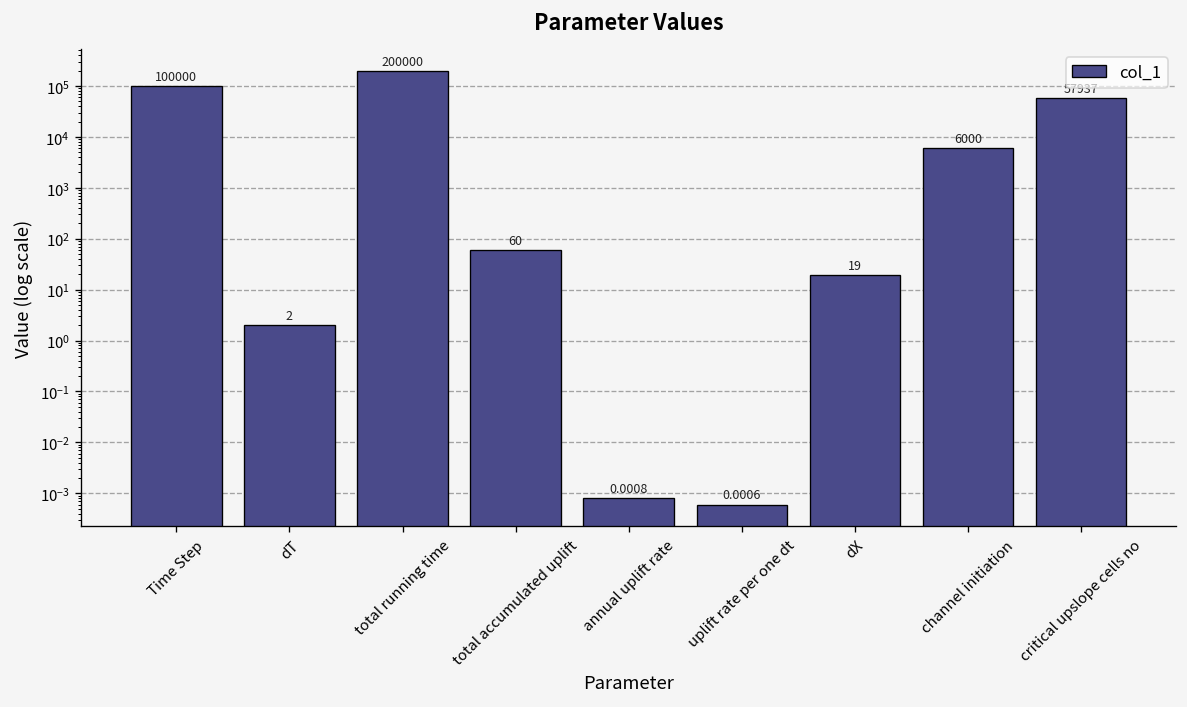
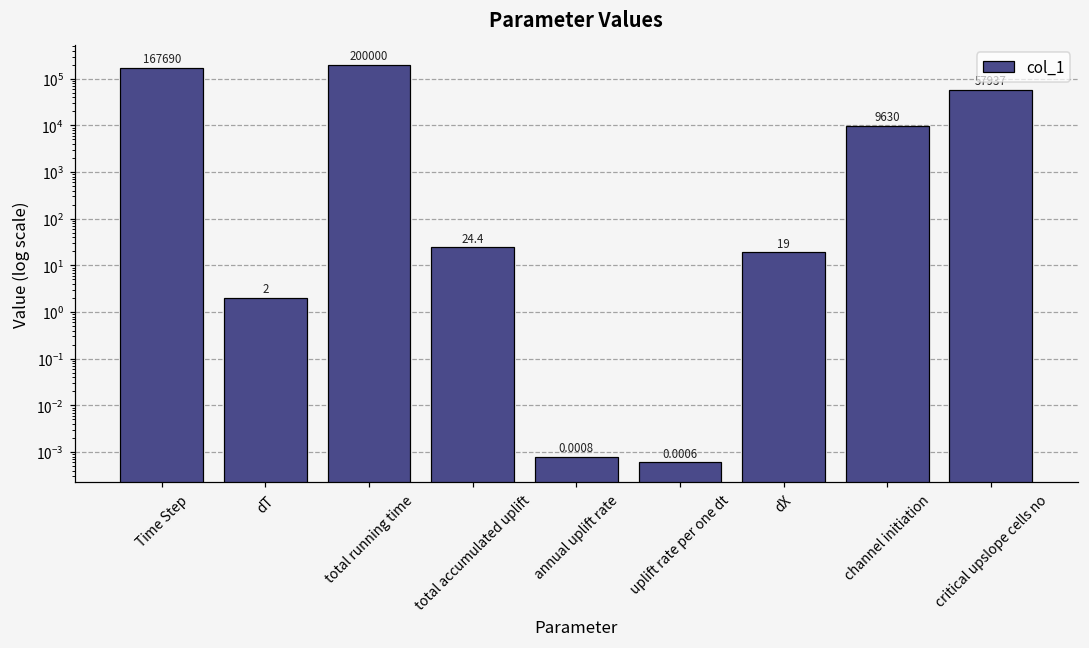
Time Step: 100000 -> 167690
total accumulated uplift: 60 -> 24.4
channel initiation: 6000 -> 9630
